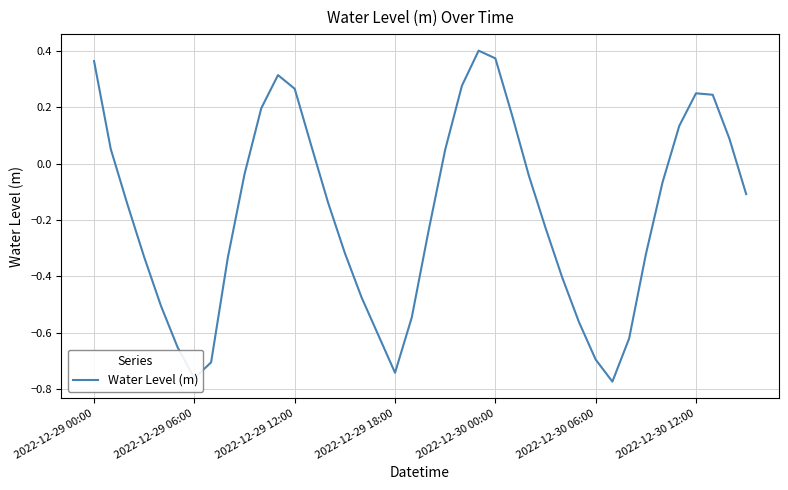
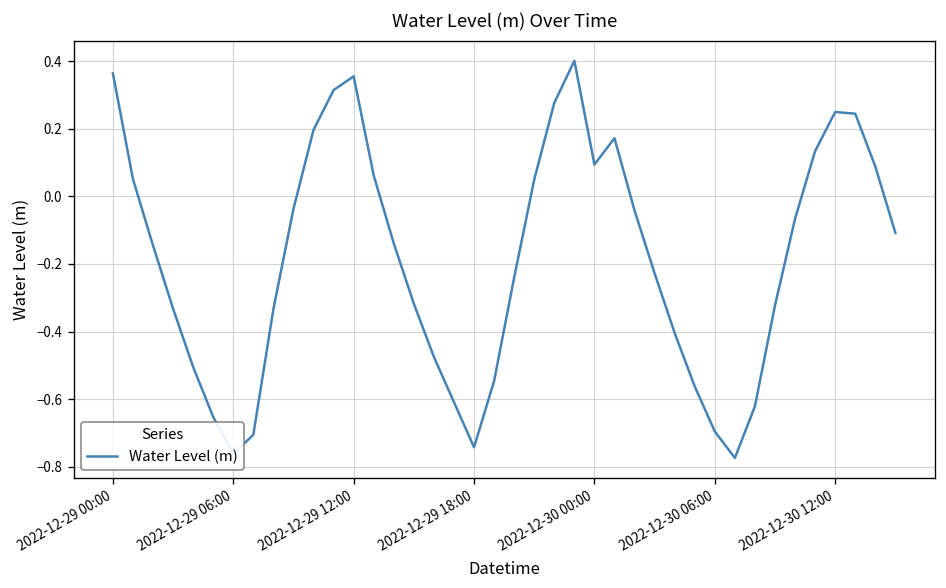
2022-12-29 12:00: 0.27 -> 0.35
2022-12-30 00:00: 0.37 -> 0.09
